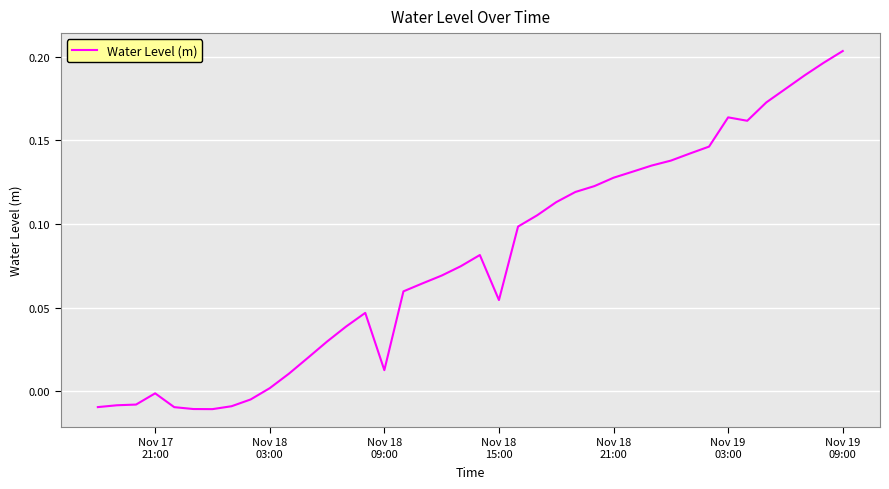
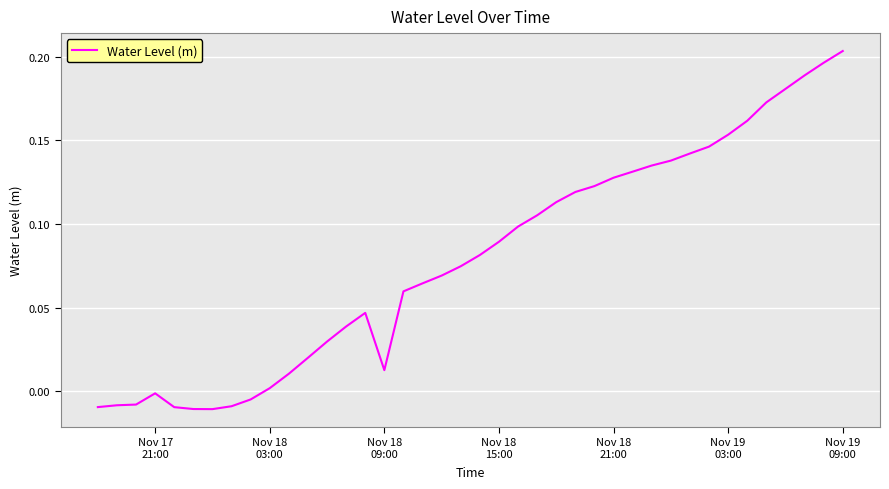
Nov 18 15:00: 0.055 -> 0.089
Nov 19 03:00: 0.164 -> 0.153
